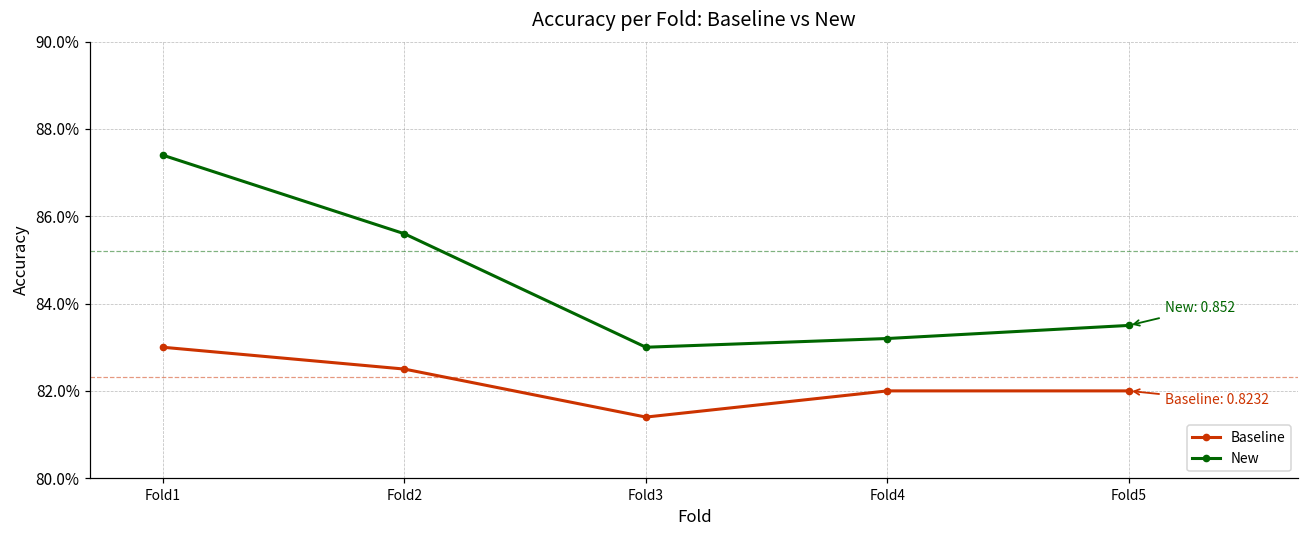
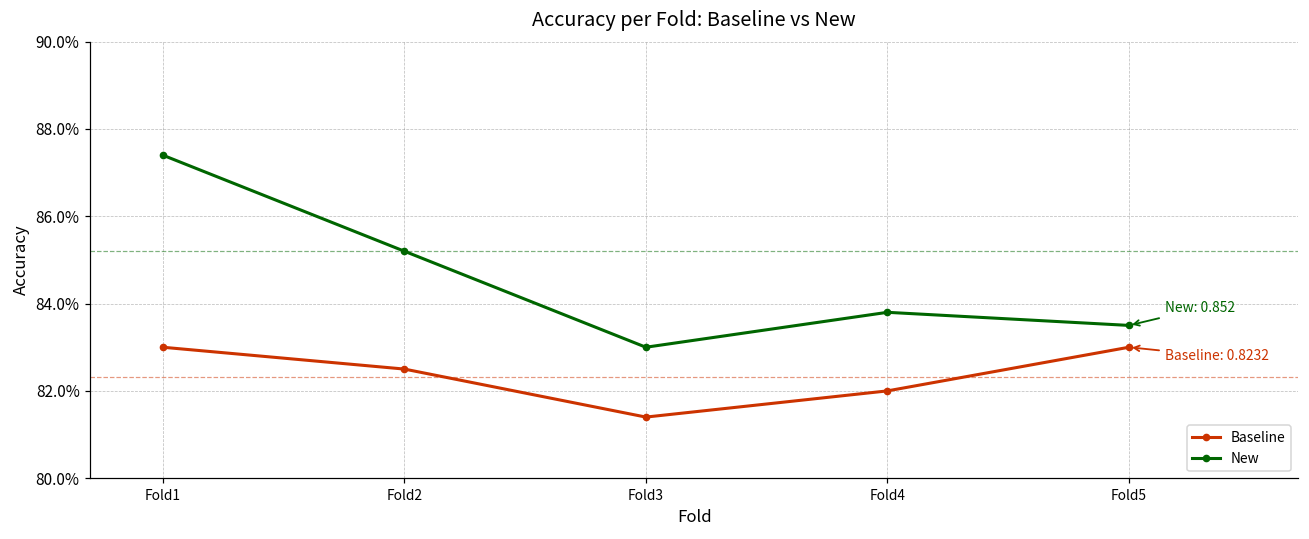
New, Fold2: 85.6% -> 85.2%
New, Fold4: 83.2% -> 83.8%
Baseline, Fold5: 82.0% -> 83.0%
